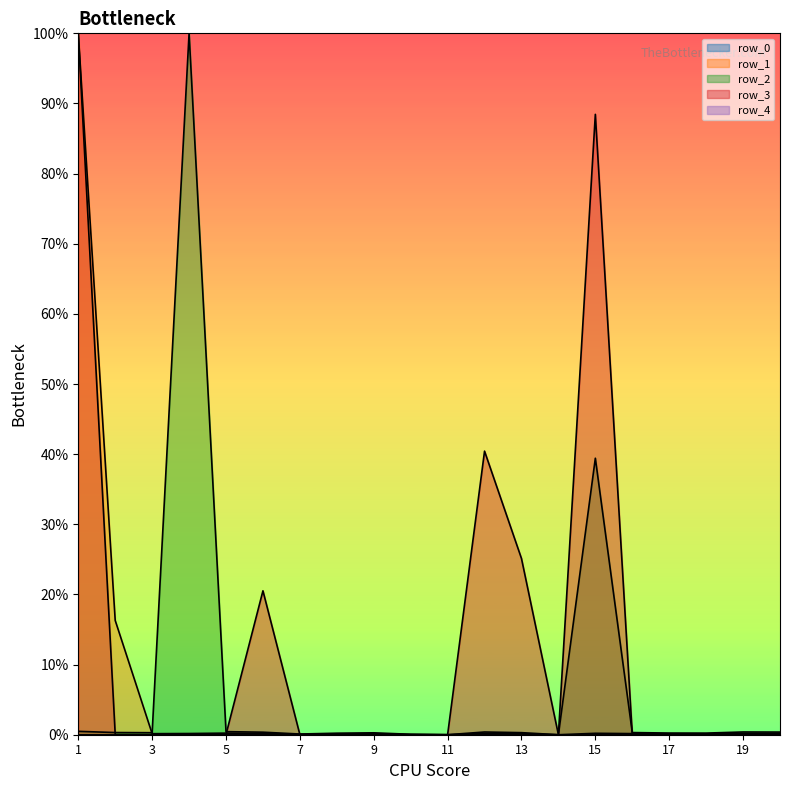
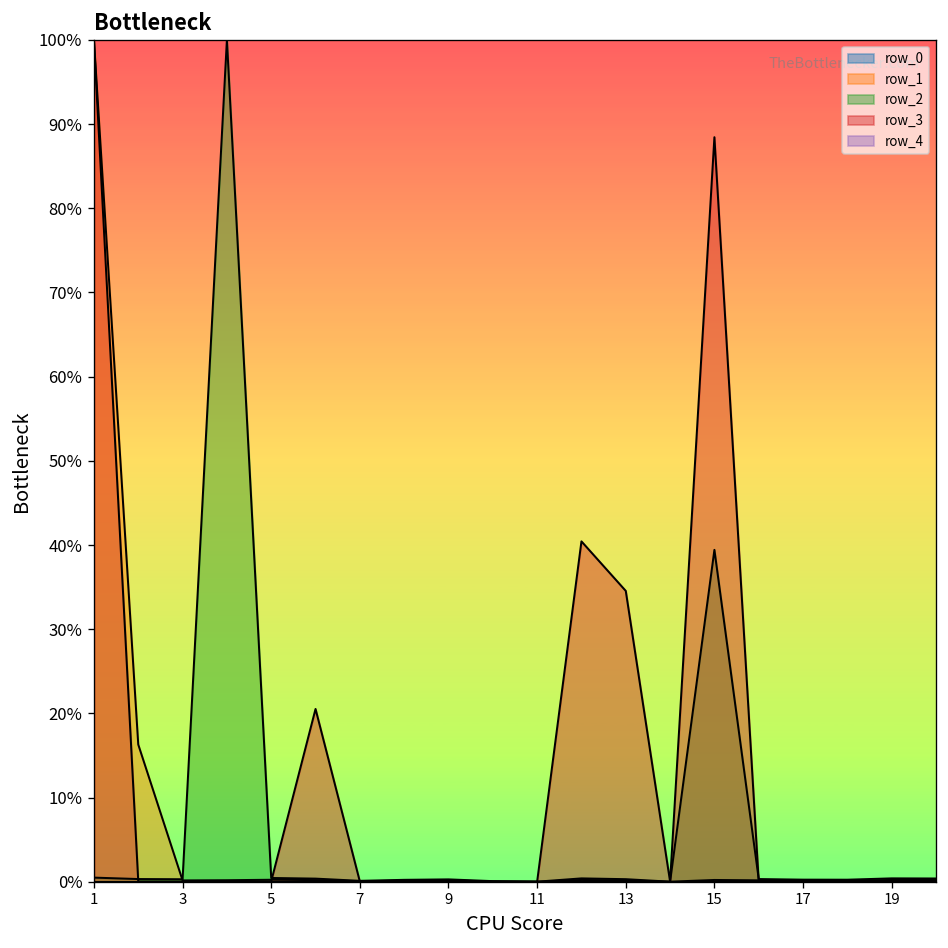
row_3, 13: 25% -> 35%
